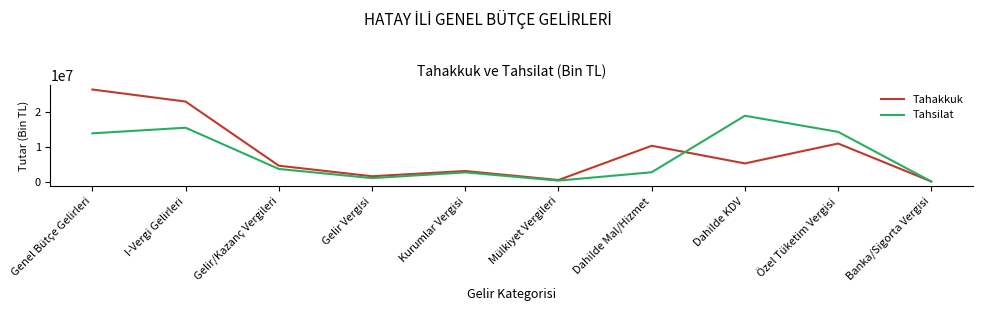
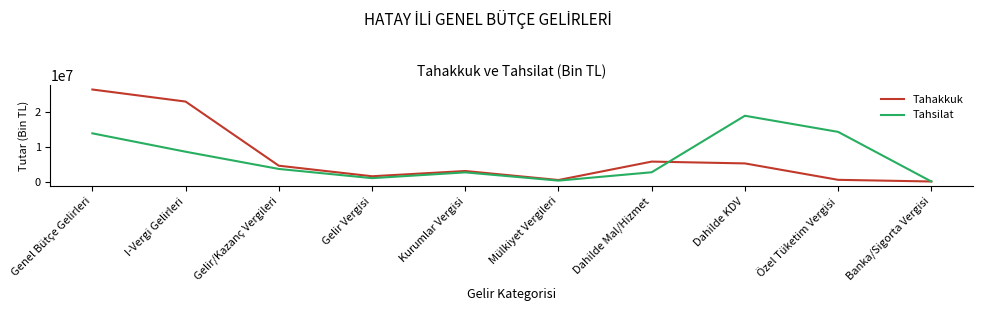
Tahsilat, I-Vergi Gelirleri: 15000000 -> 9000000
Tahakkuk, Dahilde Mal/Hizmet: 10000000 -> 6000000
Tahakkuk, Özel Tüketim Vergisi: 11000000 -> 0
